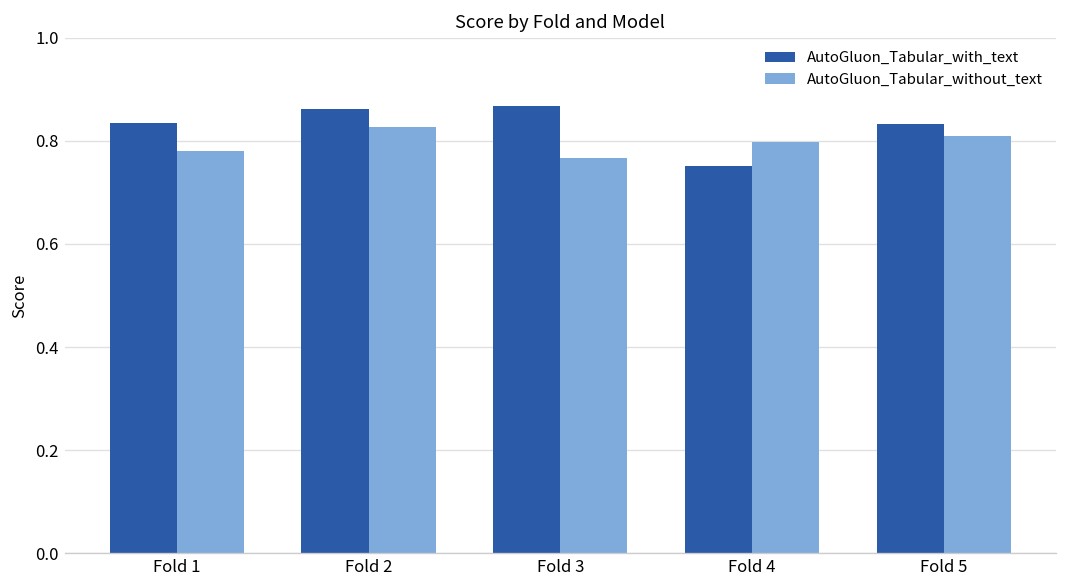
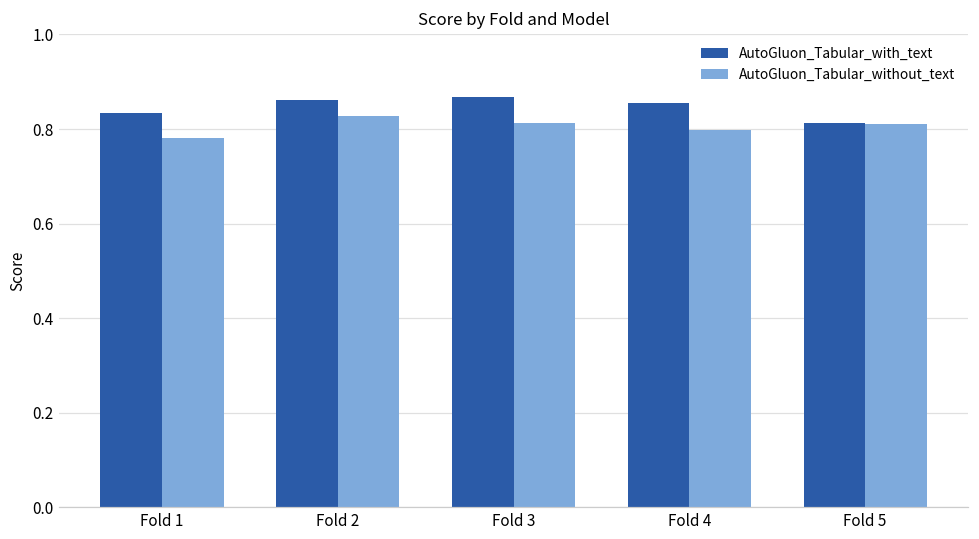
AutoGluon_Tabular_without_text, Fold 3: 0.77 -> 0.81
AutoGluon_Tabular_with_text, Fold 4: 0.75 -> 0.85
AutoGluon_Tabular_with_text, Fold 5: 0.83 -> 0.81
